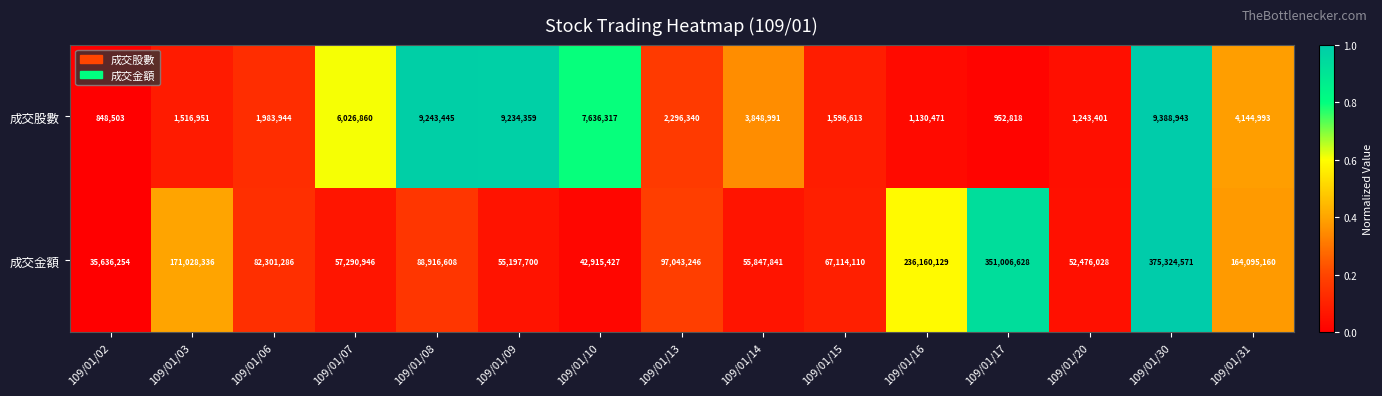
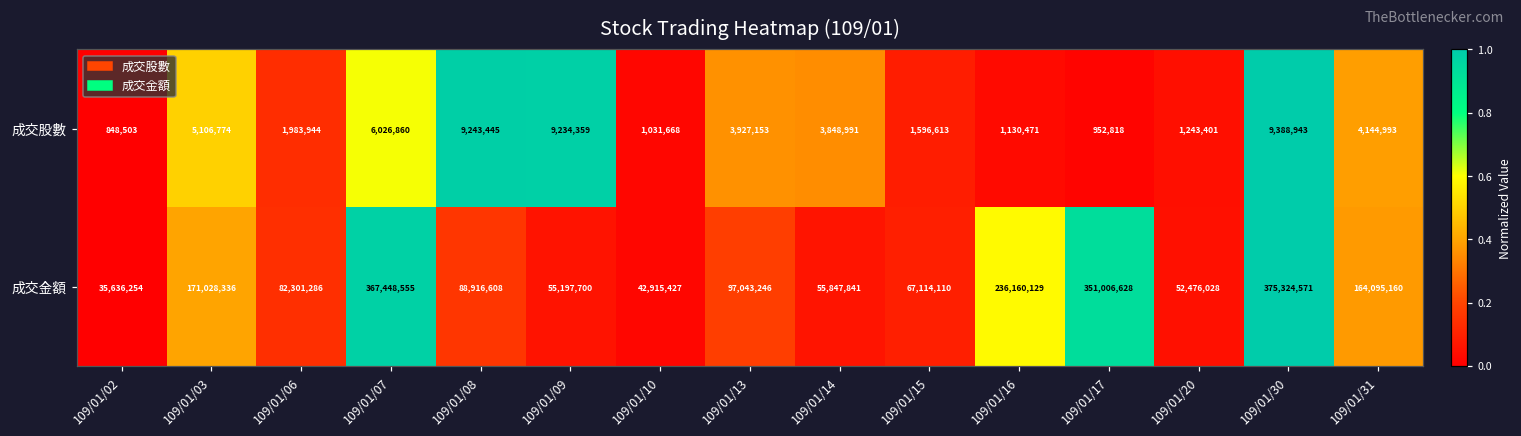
成交股數, 109/01/03: 1,516,951 -> 5,106,774
成交股數, 109/01/10: 7,636,317 -> 1,031,668
成交股數, 109/01/13: 2,296,340 -> 3,927,153
成交金額, 109/01/07: 57,290,946 -> 367,448,555
